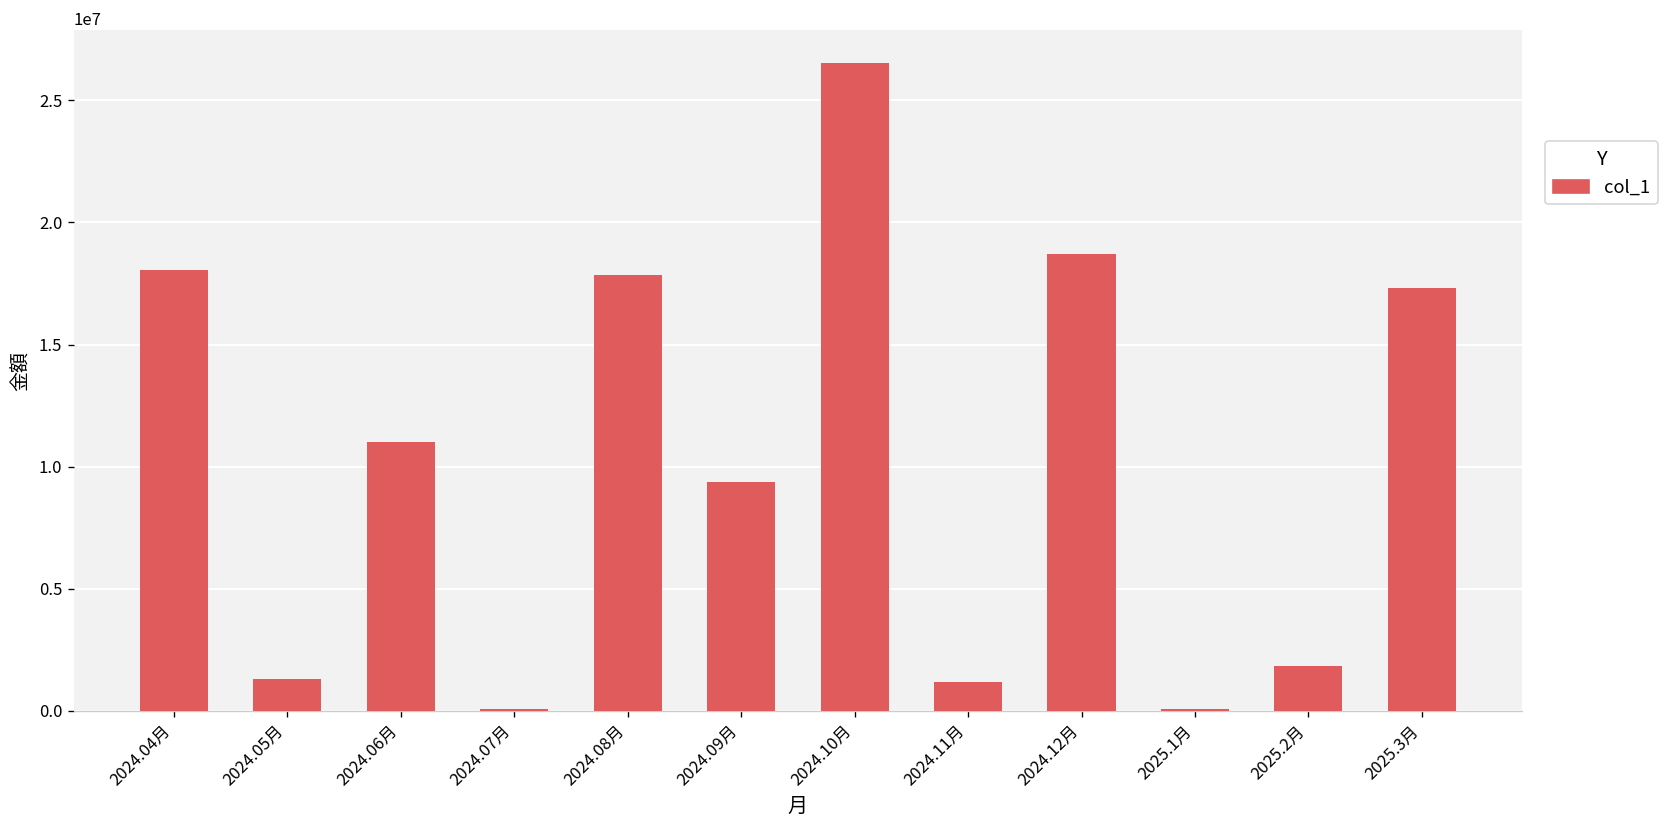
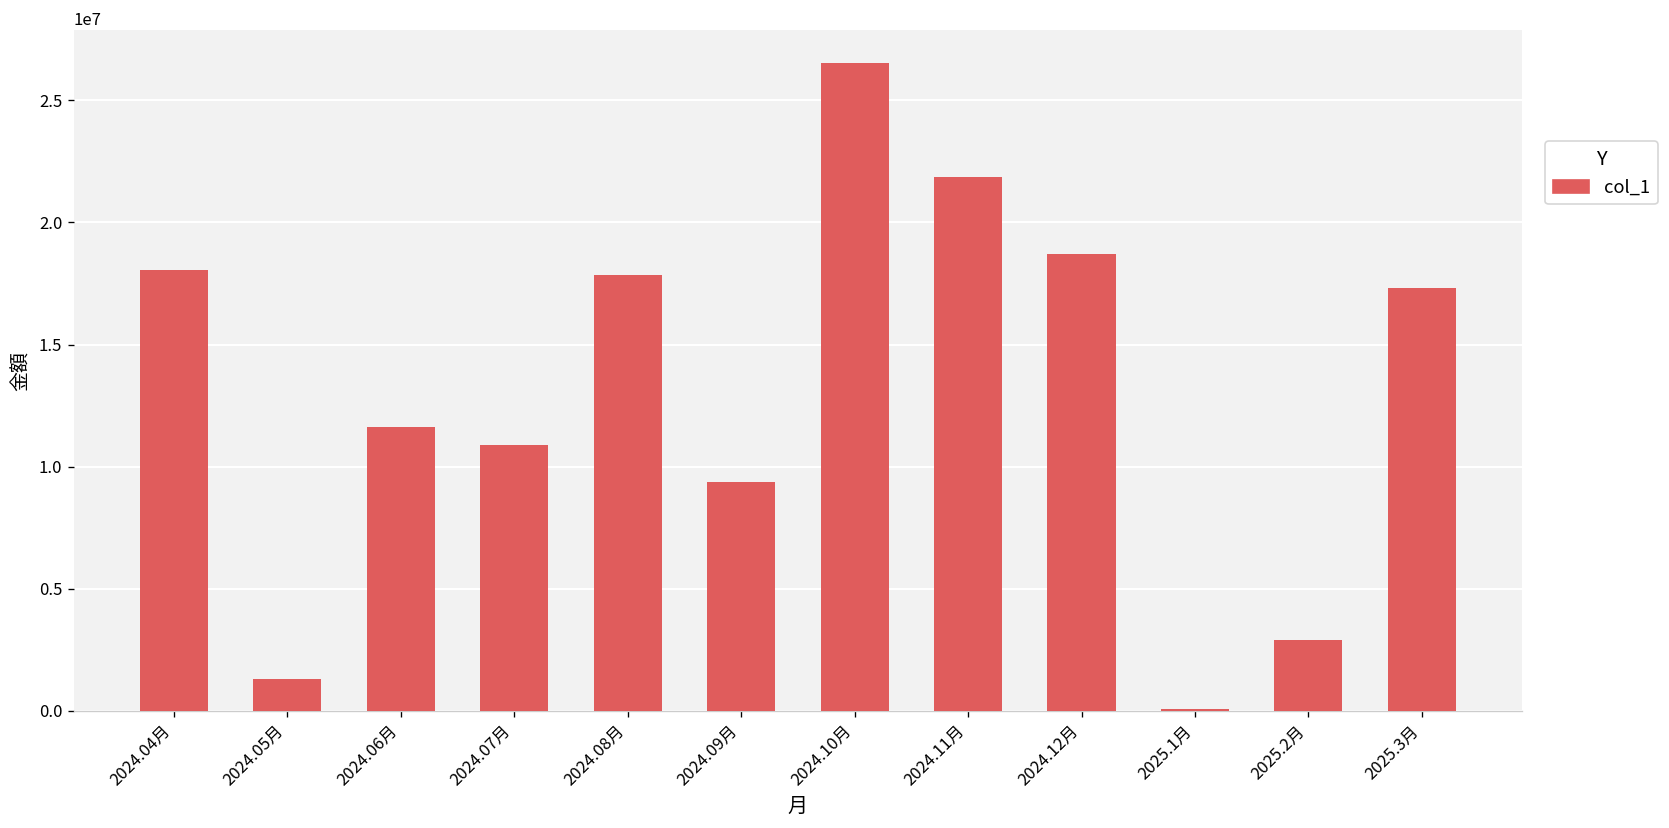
2024.06月: 11000000 -> 11600000
2024.07月: 100000 -> 10900000
2024.11月: 1200000 -> 21800000
2025.2月: 1800000 -> 2900000
